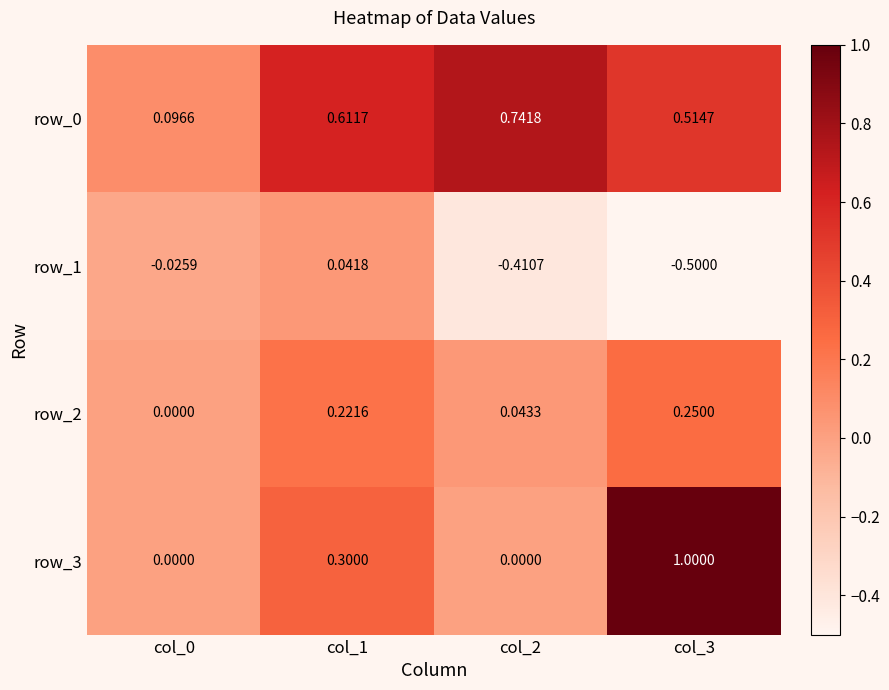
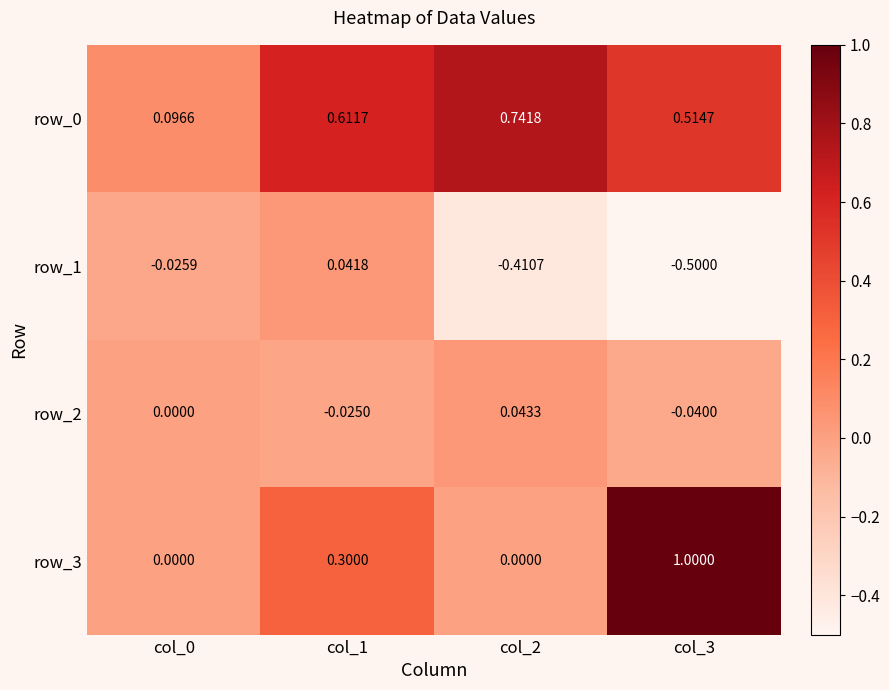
row_2, col_1: 0.2216 -> -0.0250
row_2, col_3: 0.2500 -> -0.0400
